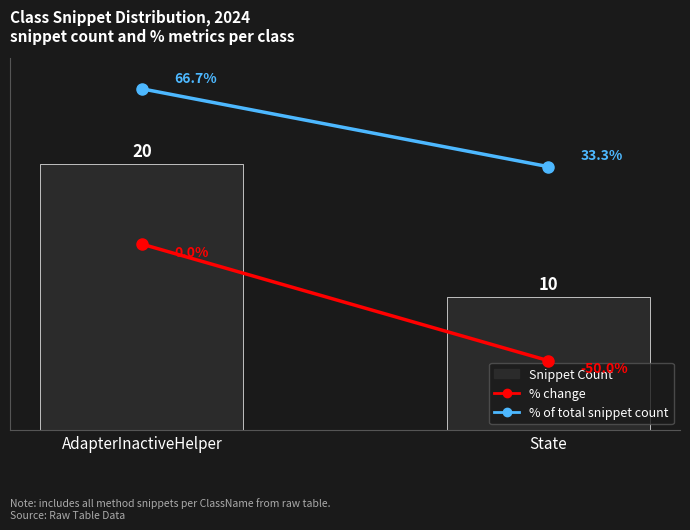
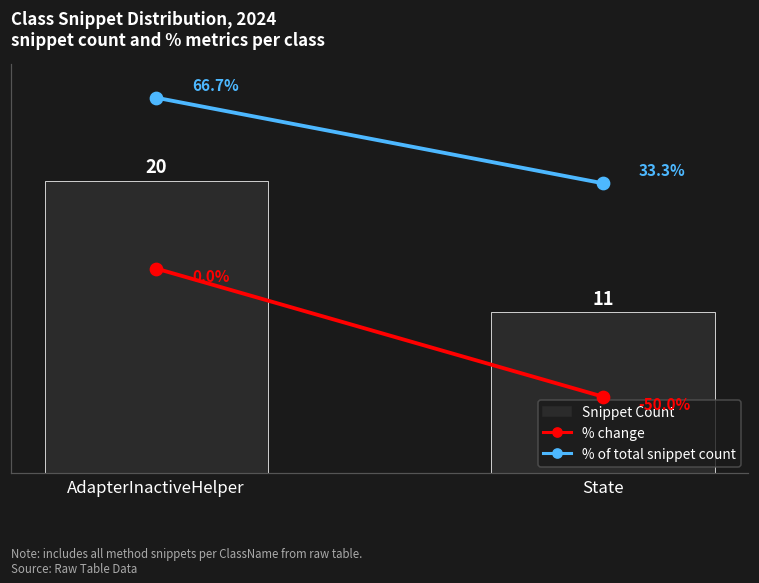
Snippet Count, State: 10 -> 11
